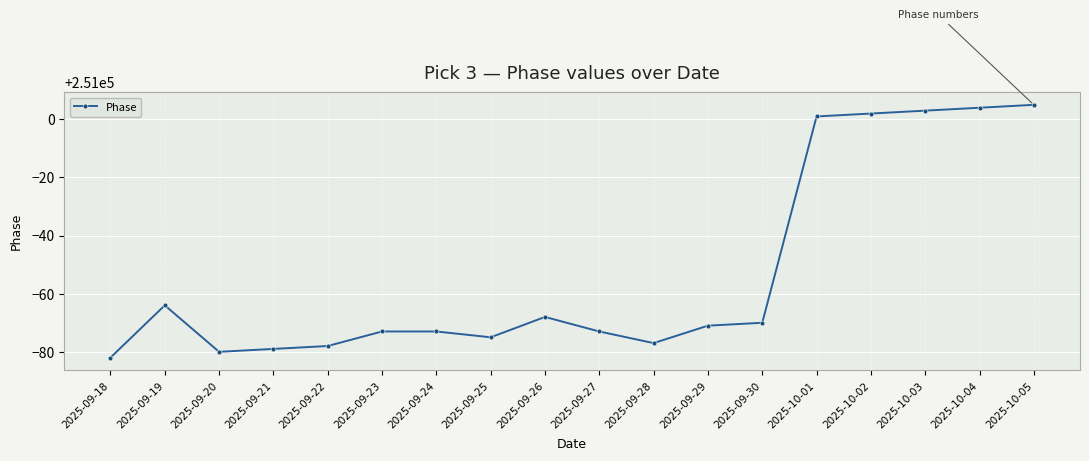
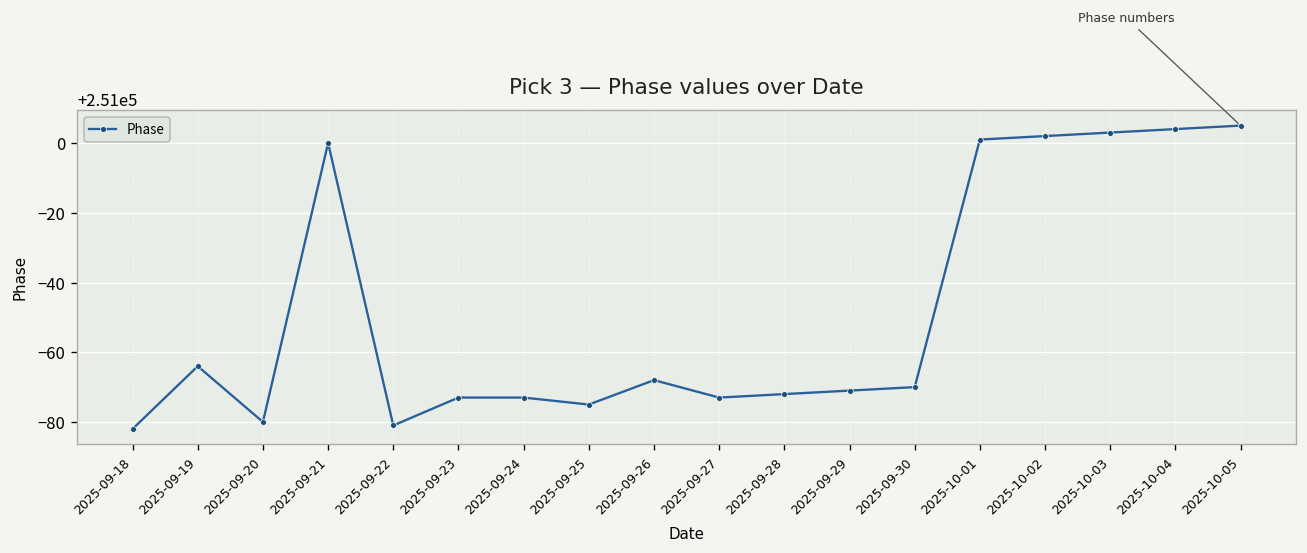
2025-09-21: 250921 -> 251000
2025-09-22: 250922 -> 250919
2025-09-28: 250923 -> 250928
